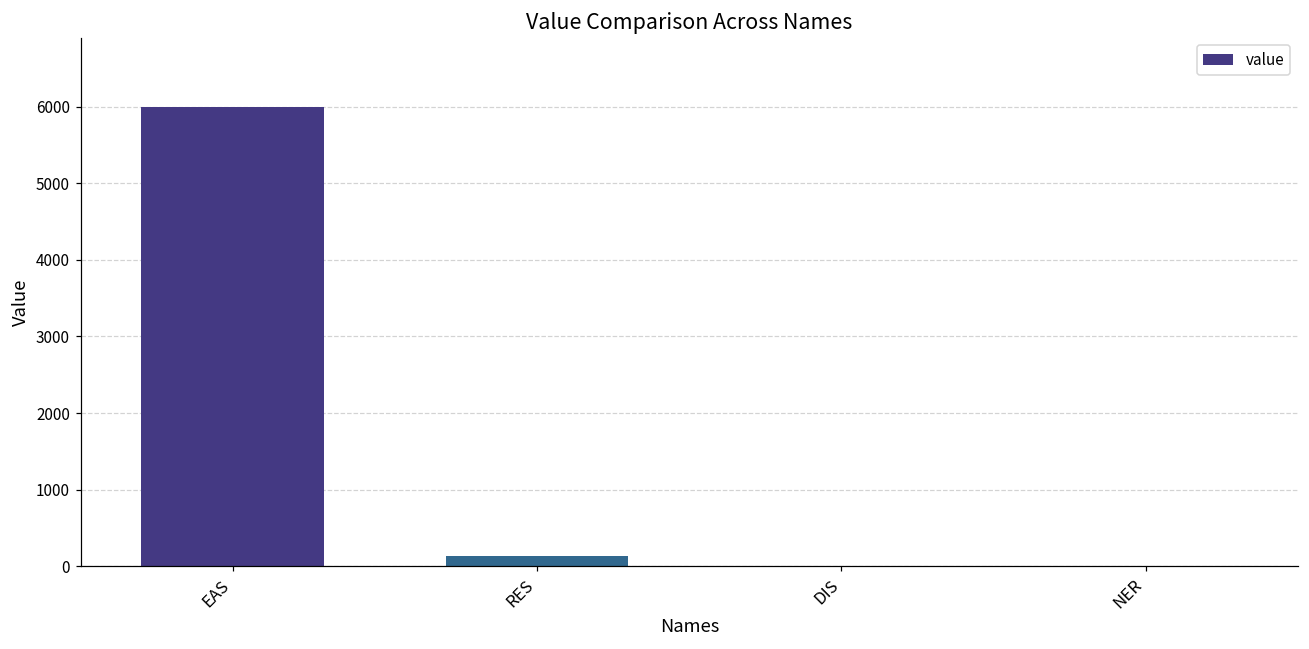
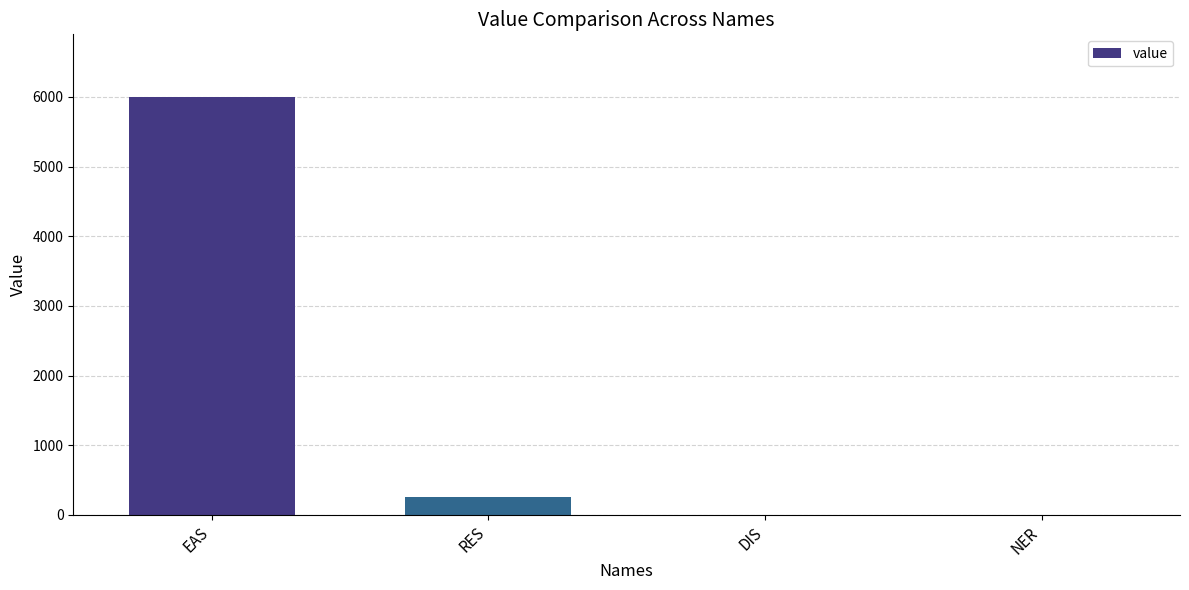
RES: 100 -> 300
